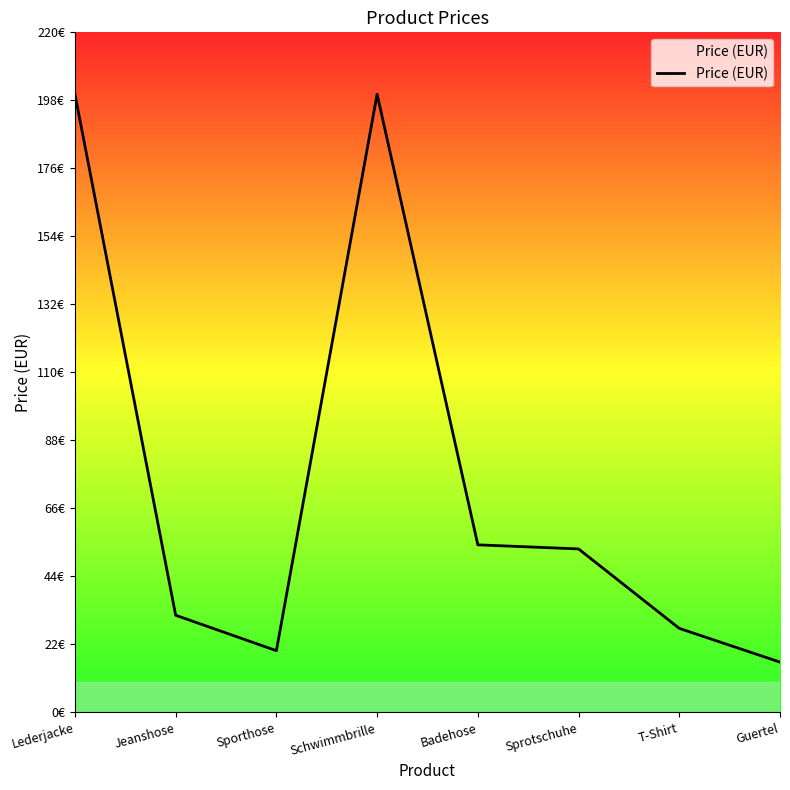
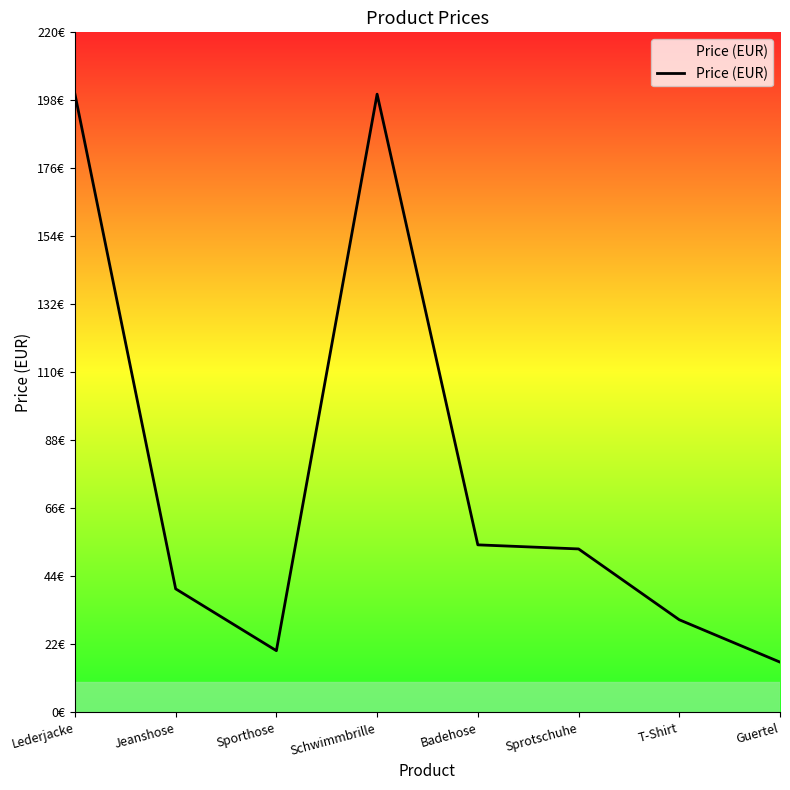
Jeanshose: 31€ -> 40€
T-Shirt: 27€ -> 30€
